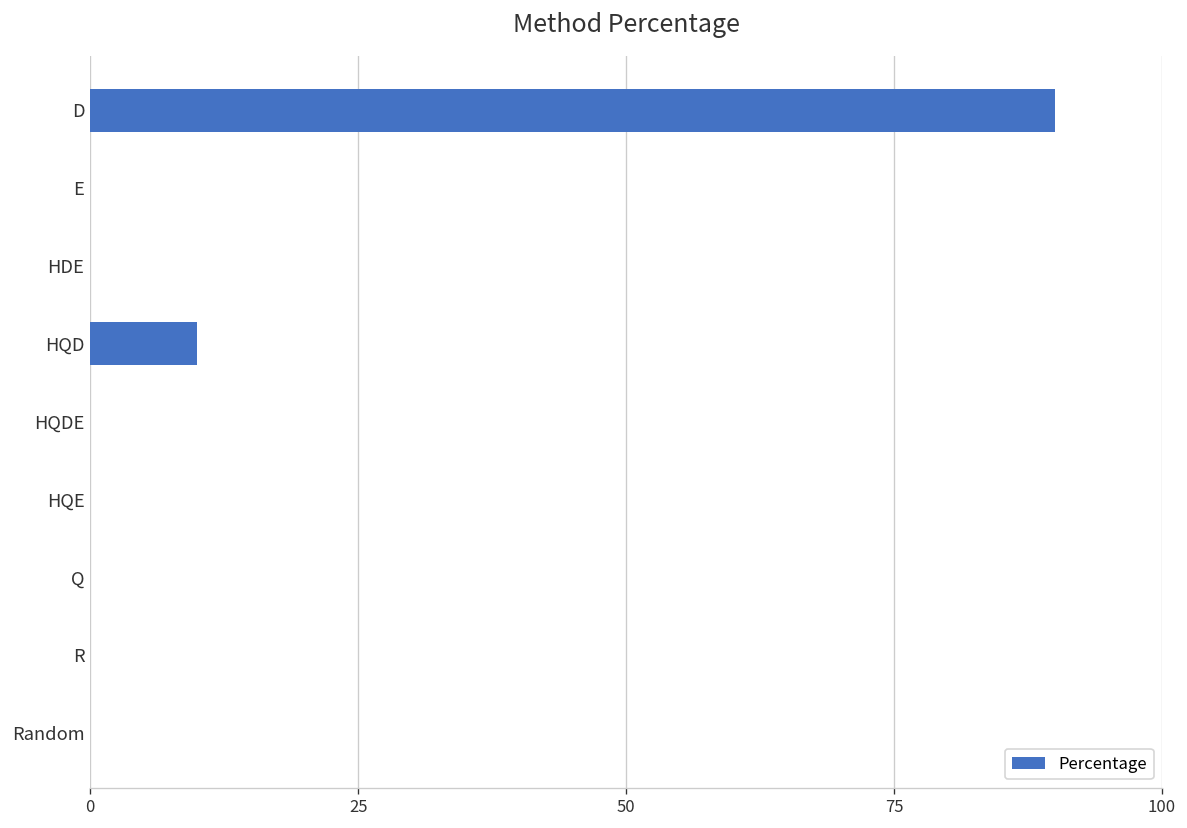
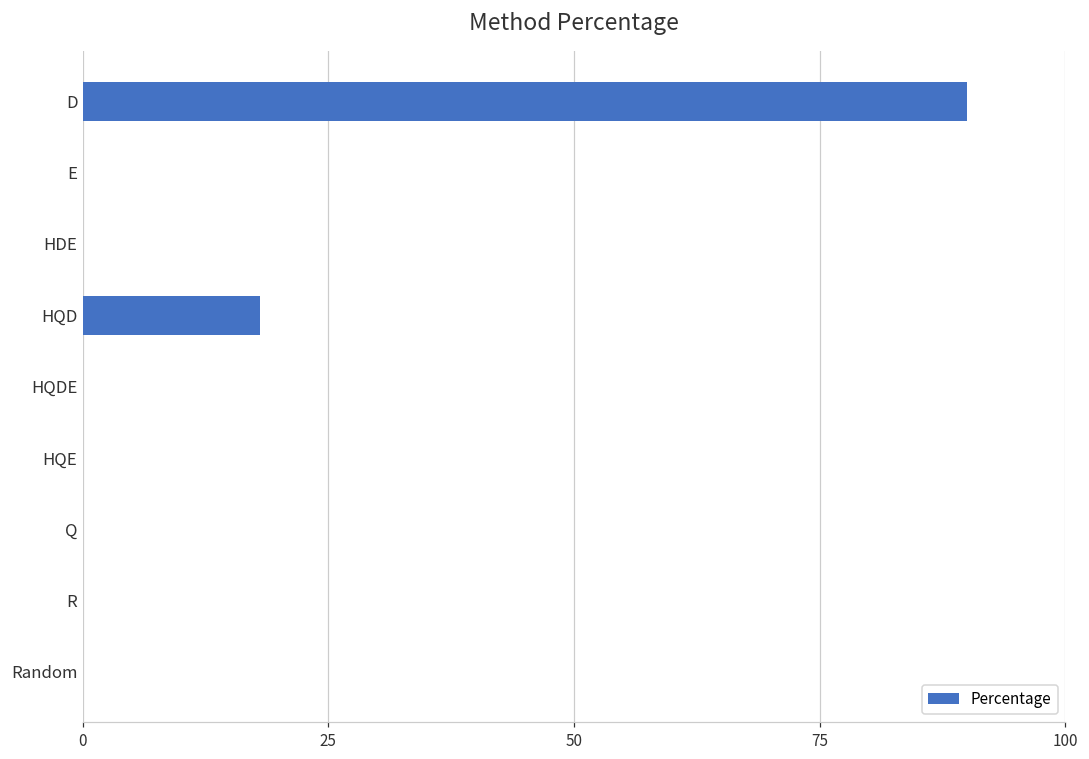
HQD: 10 -> 18
